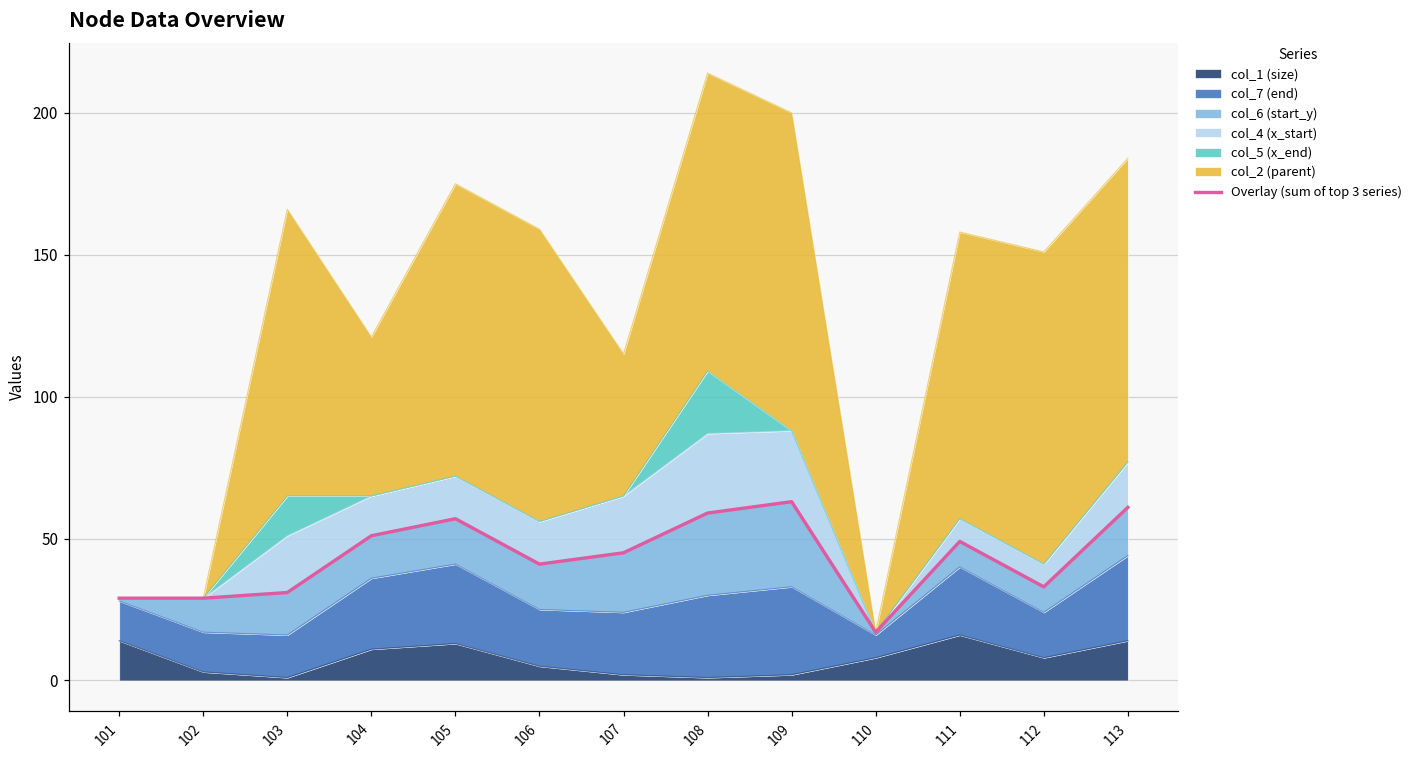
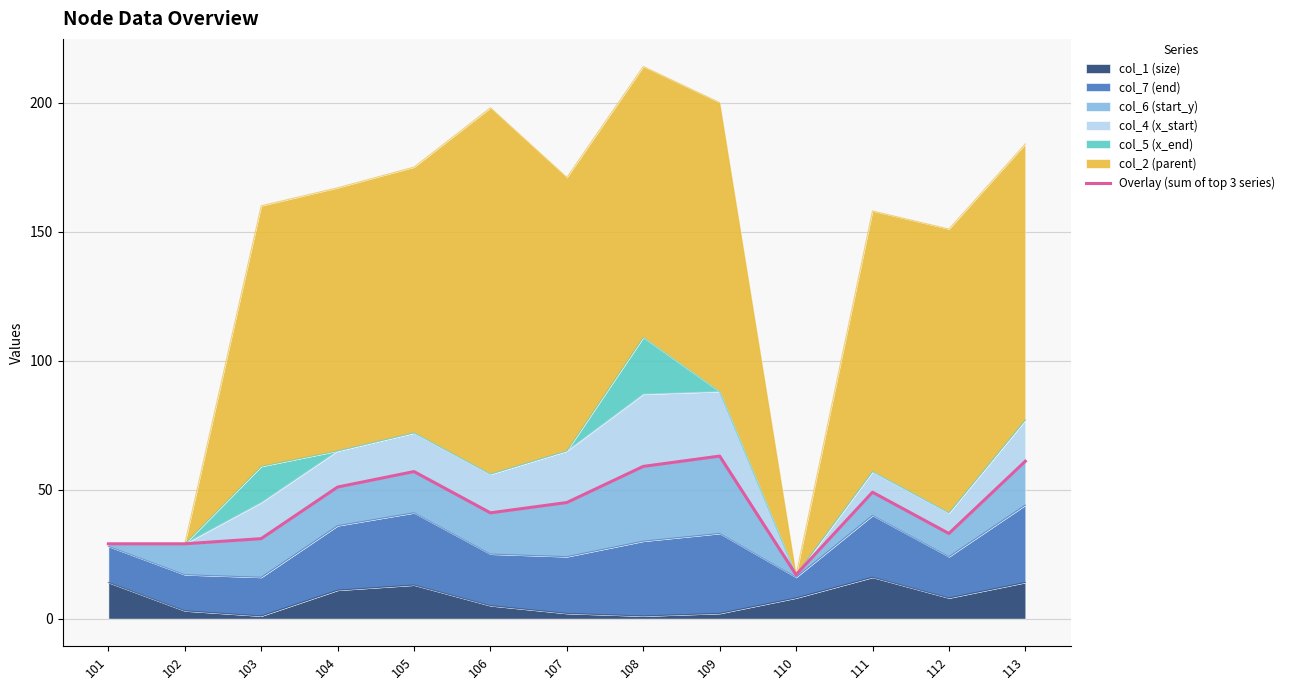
col_4 (x_start), 103: 20 -> 14
col_2 (parent), 104: 56 -> 102
col_2 (parent), 106: 103 -> 142
col_2 (parent), 107: 50 -> 106
